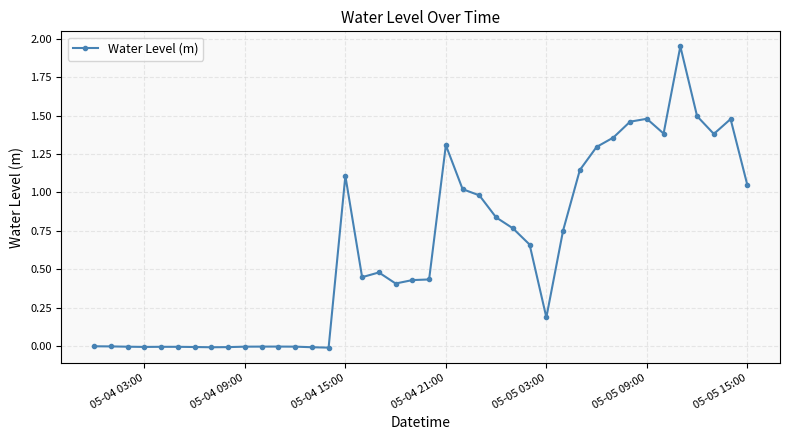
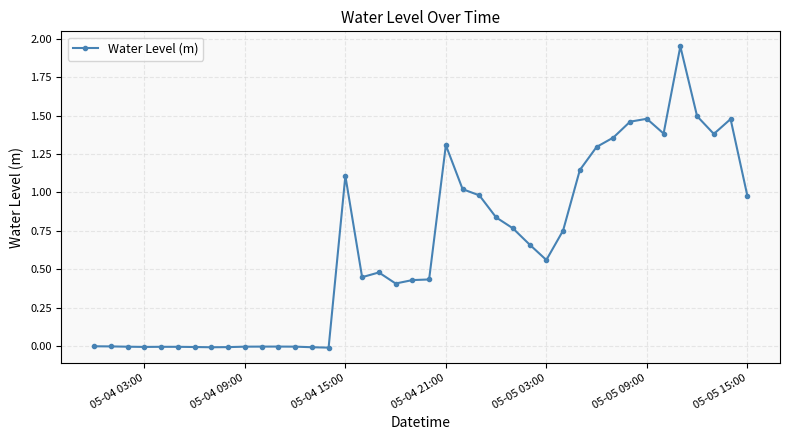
05-05 03:00: 0.19 -> 0.56
05-05 15:00: 1.05 -> 0.98
